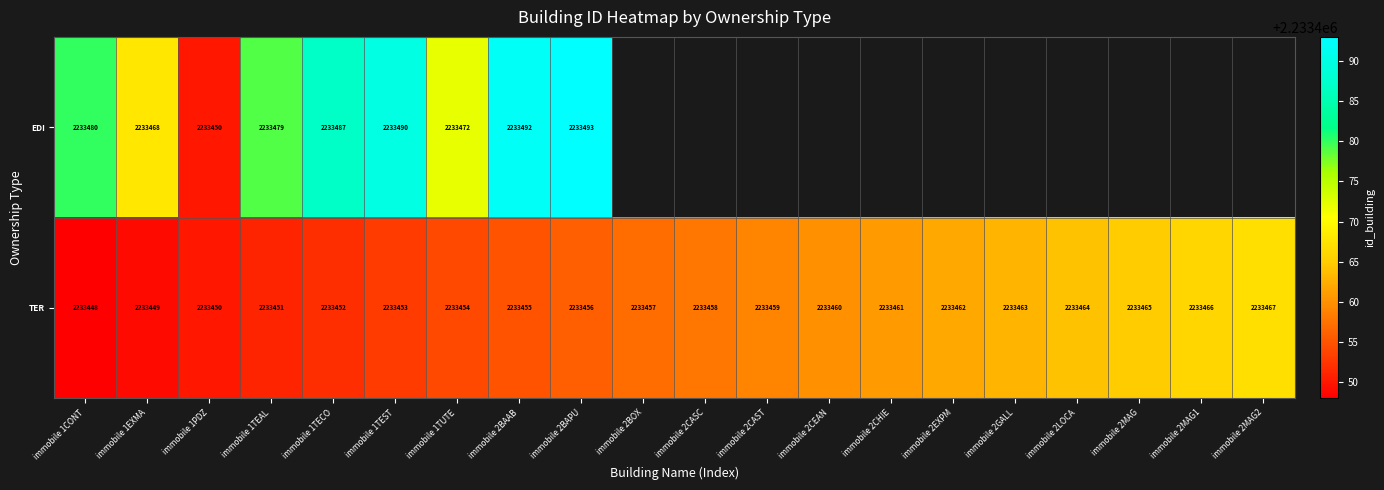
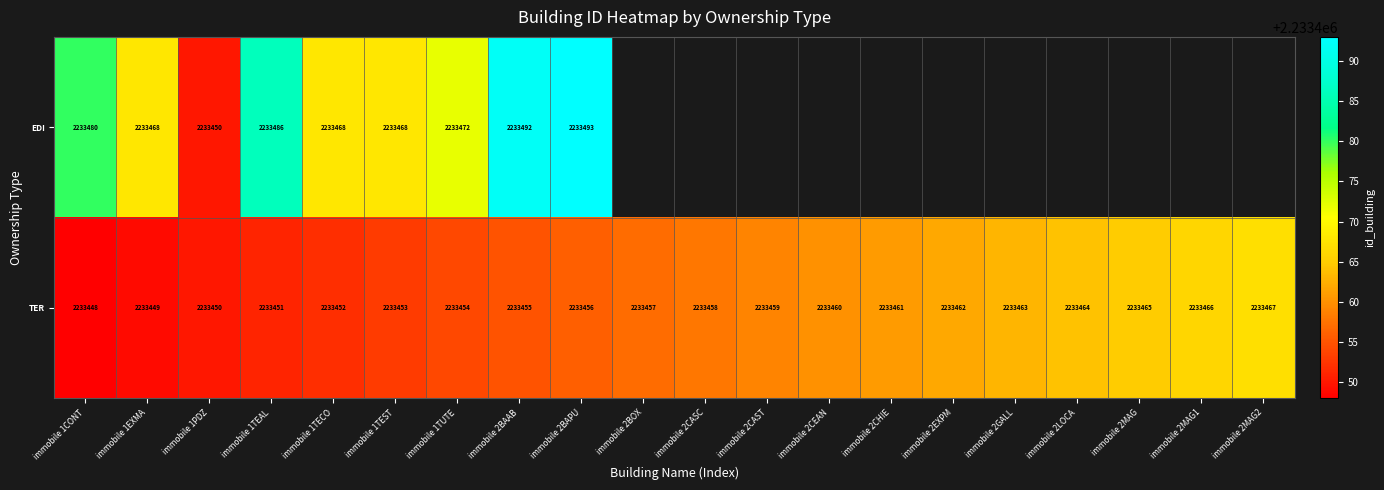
EDI, immobile 1TEAL: 2233479 -> 2233486
EDI, immobile 1TECO: 2233487 -> 2233468
EDI, immobile 1TEST: 2233490 -> 2233468
